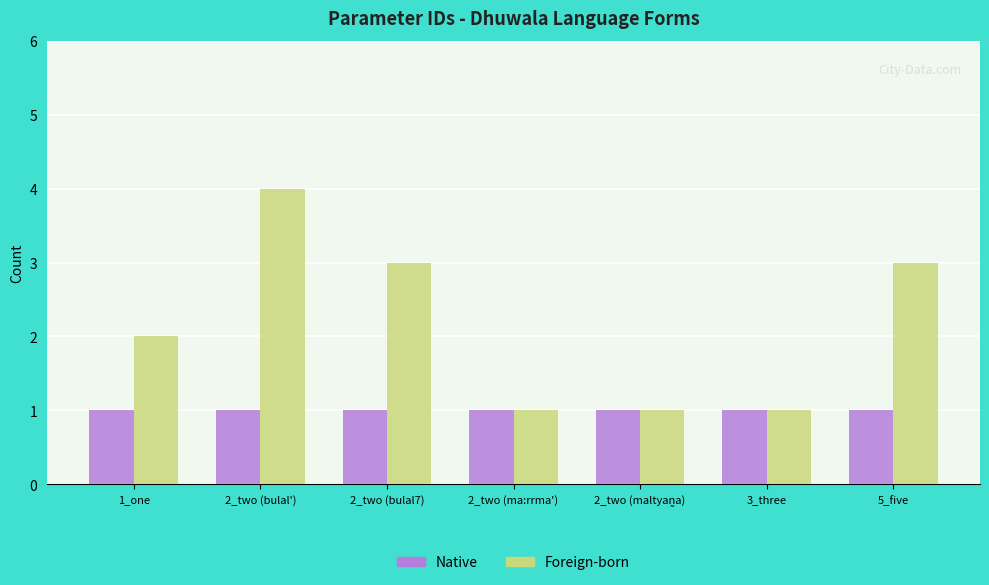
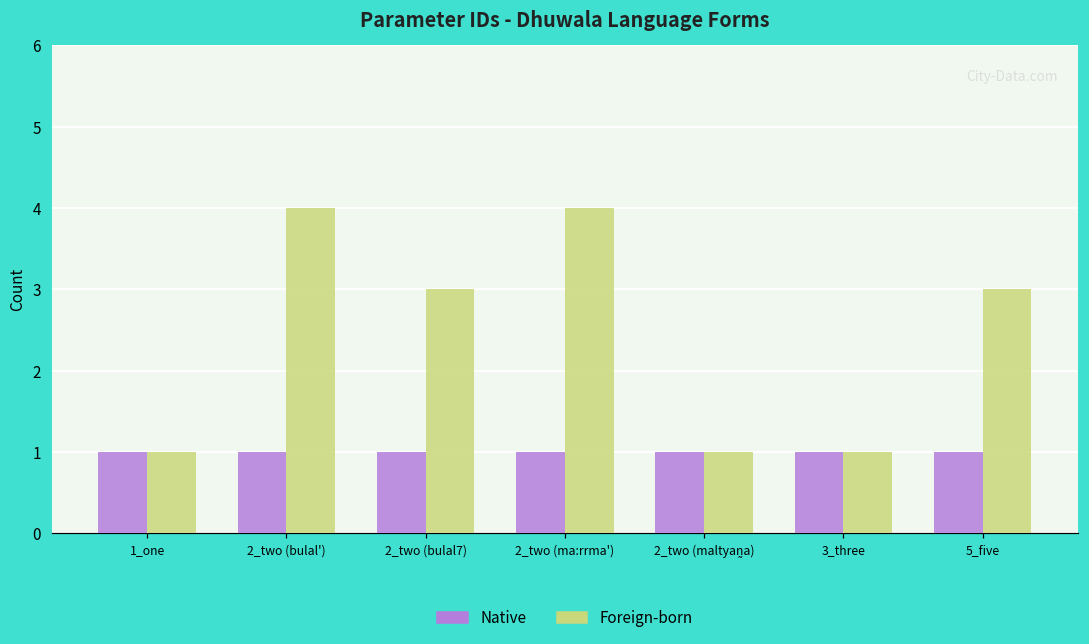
Foreign-born, 1_one: 2 -> 1
Foreign-born, 2_two (ma:rrma'): 1 -> 4
